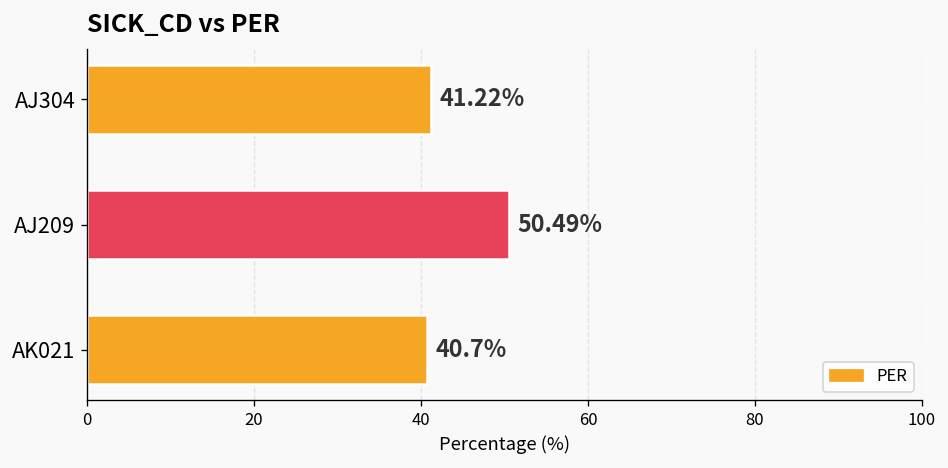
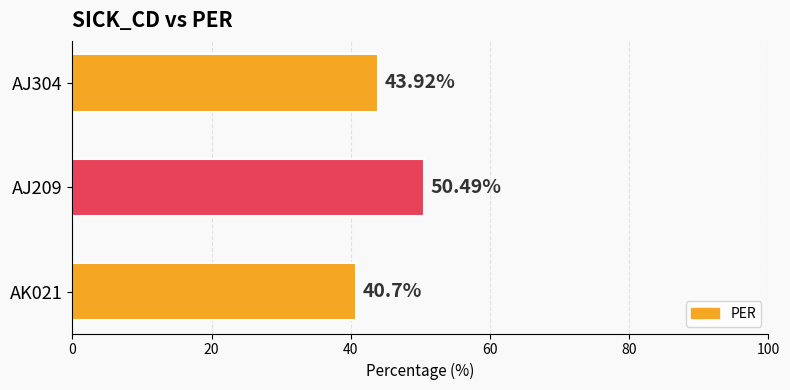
AJ304: 41.22% -> 43.92%
